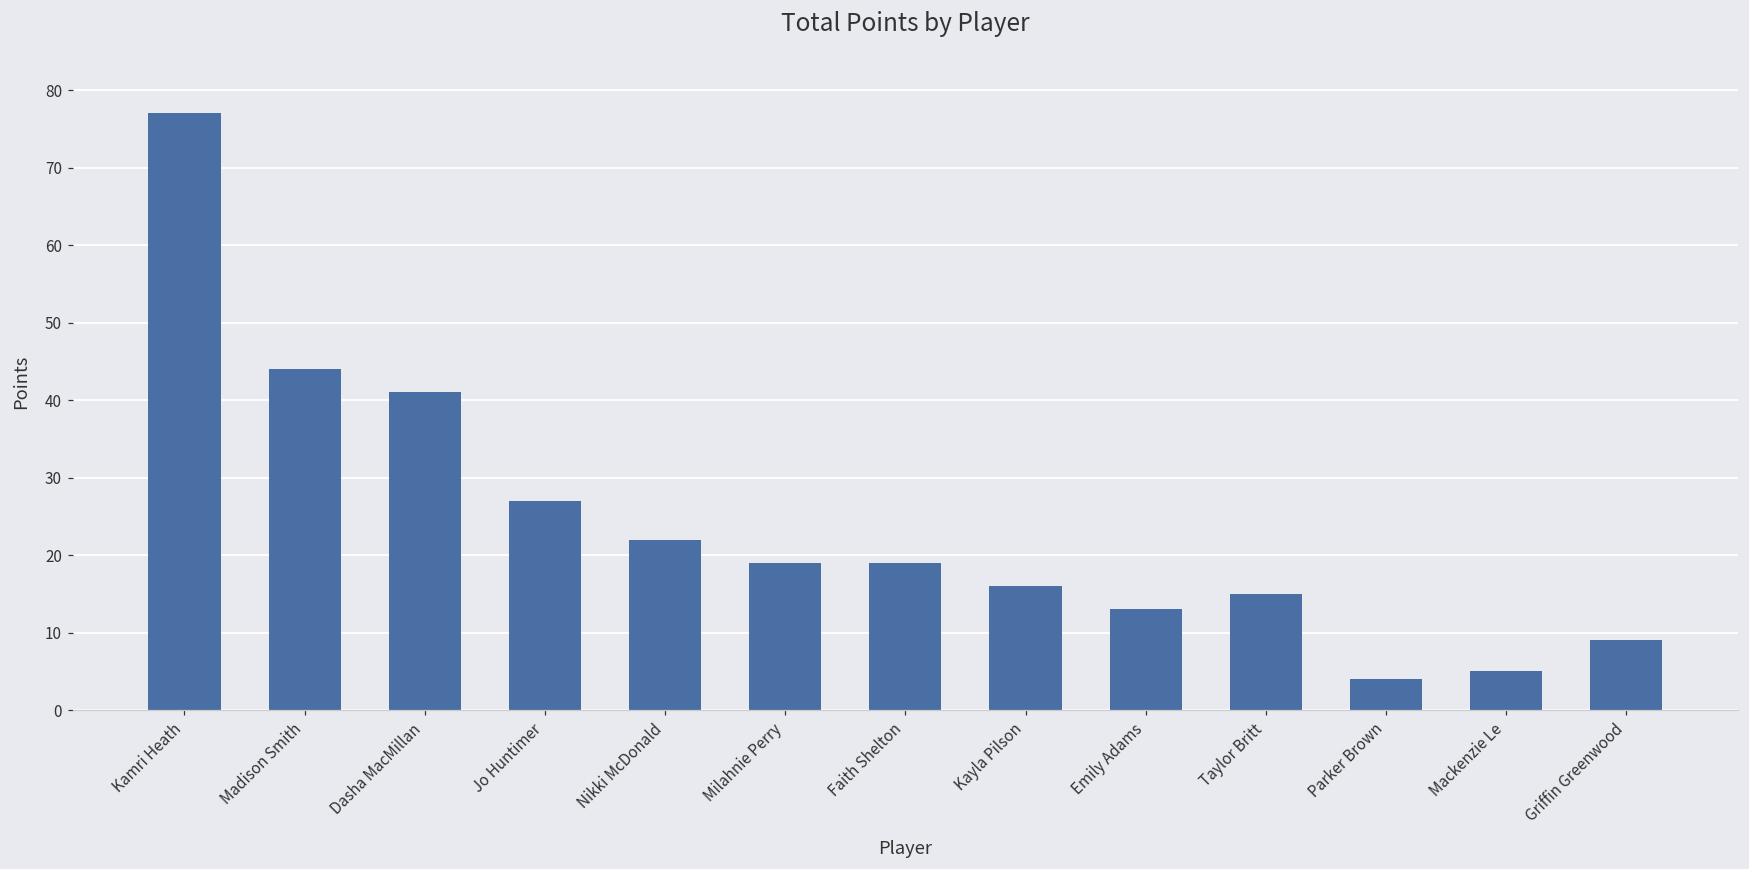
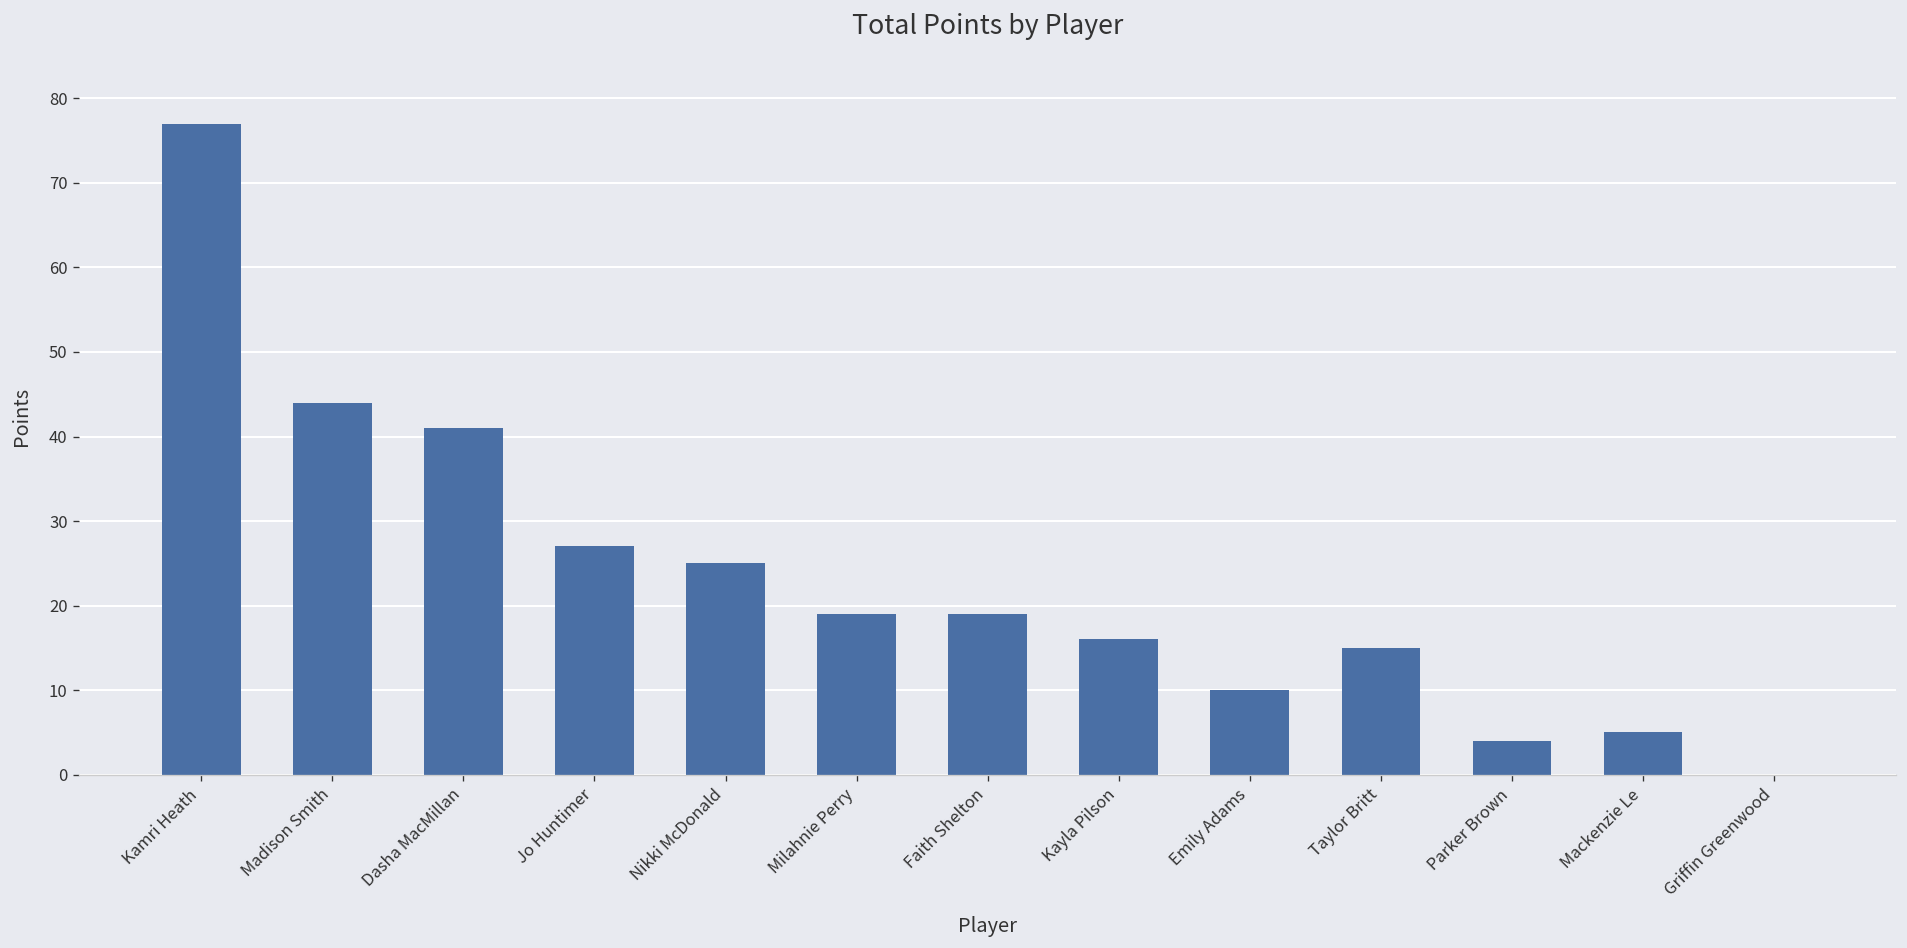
Nikki McDonald: 22 -> 25
Emily Adams: 13 -> 10
Griffin Greenwood: 9 -> 0
